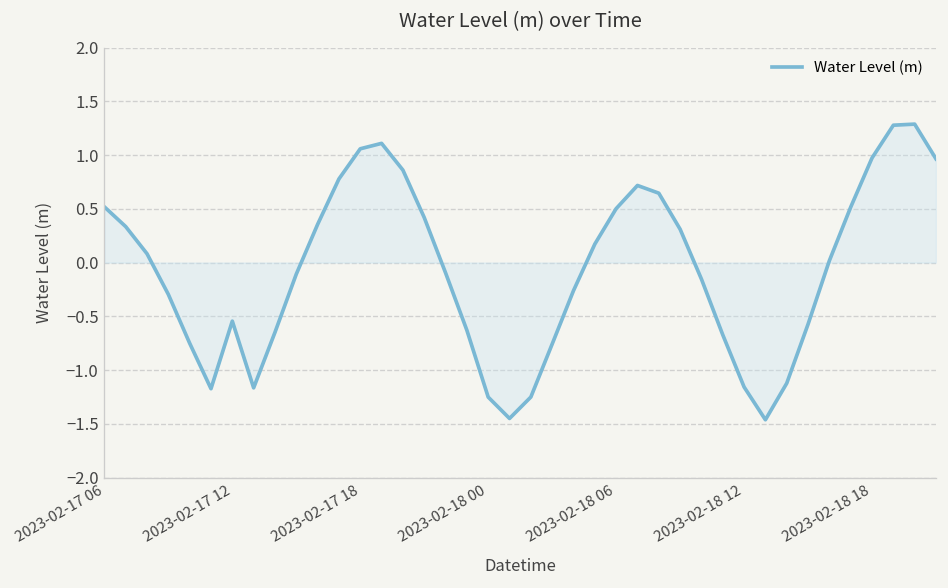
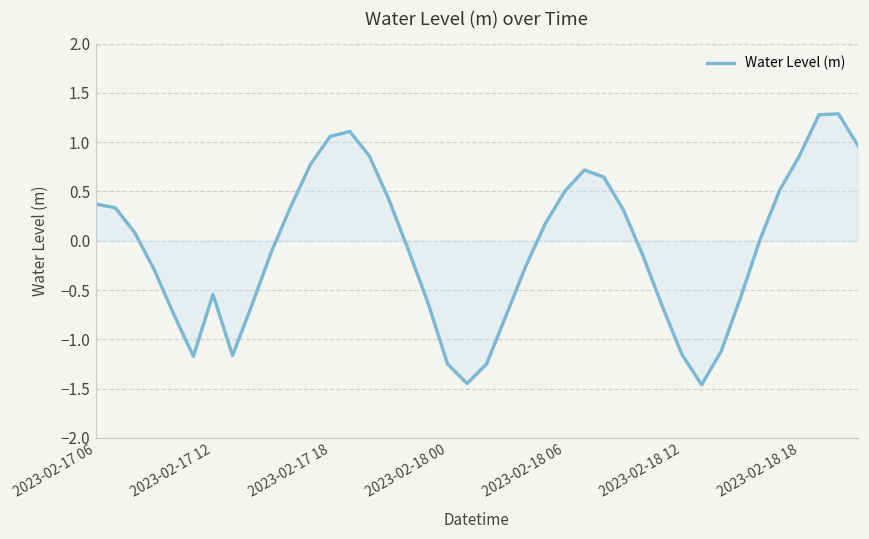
Water Level (m), 2023-02-17 06: 0.5 -> 0.4
Water Level (m), 2023-02-18 18: 1.0 -> 0.9
